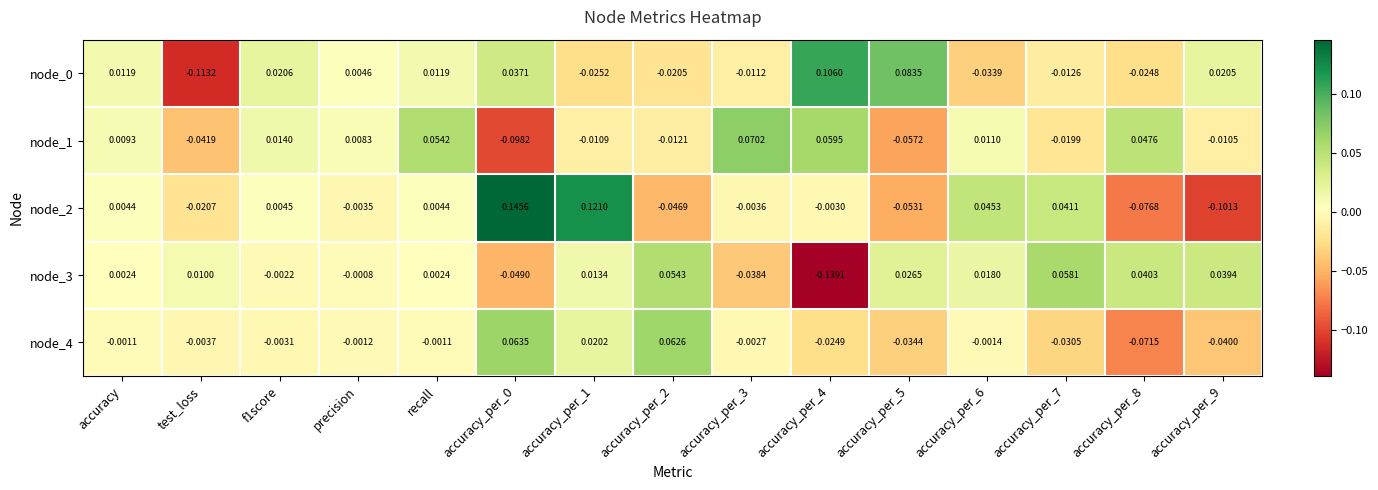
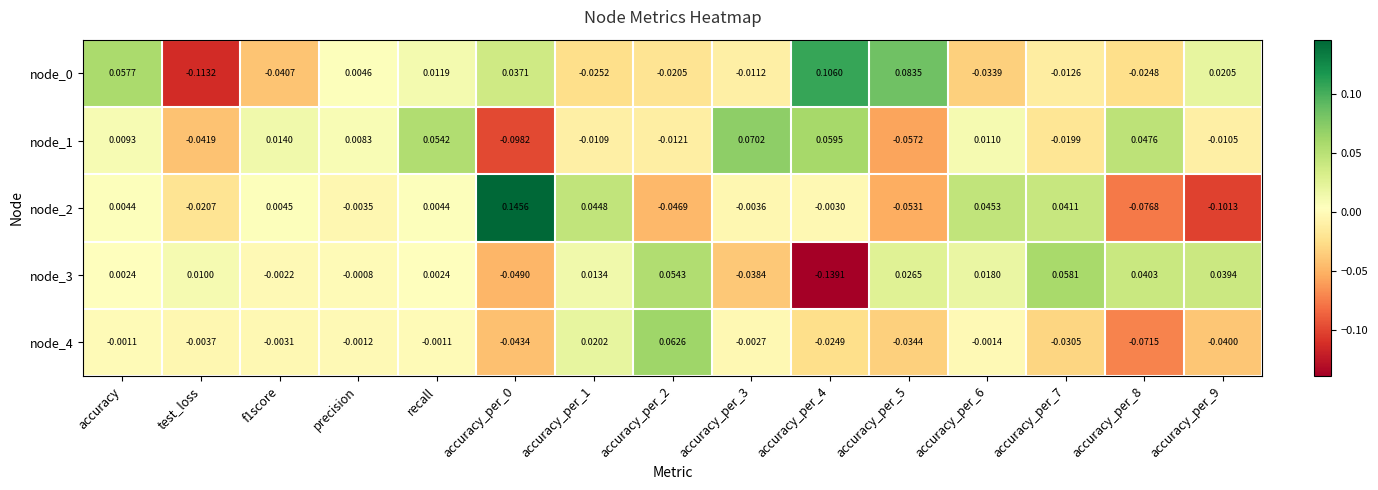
node_0, accuracy: 0.0119 -> 0.0577
node_0, f1score: 0.0206 -> -0.0407
node_2, accuracy_per_1: 0.1210 -> 0.0448
node_4, accuracy_per_0: 0.0635 -> -0.0434
